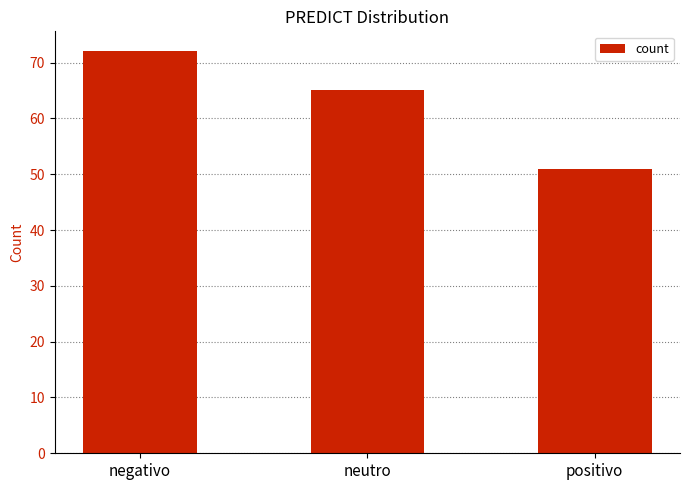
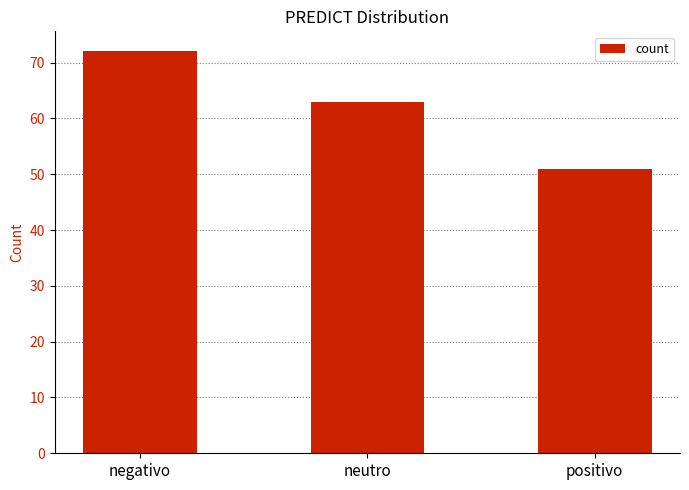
neutro: 65 -> 63
